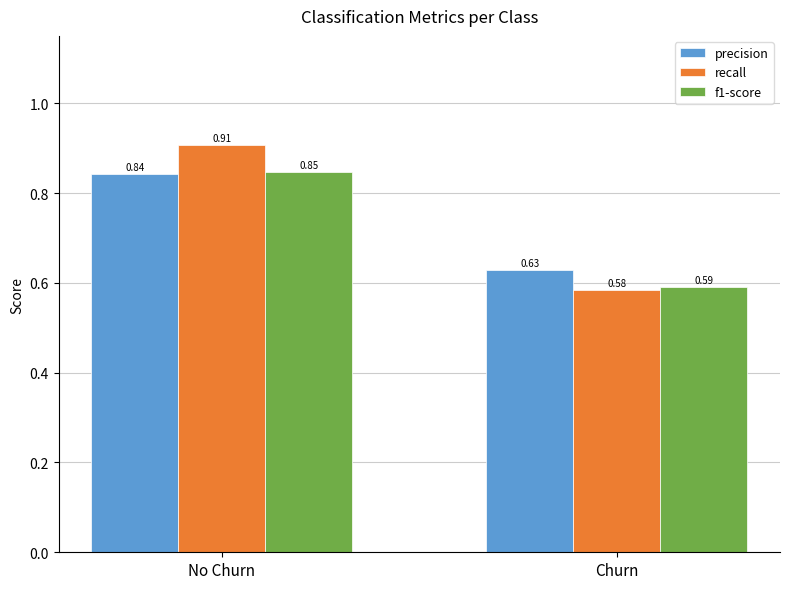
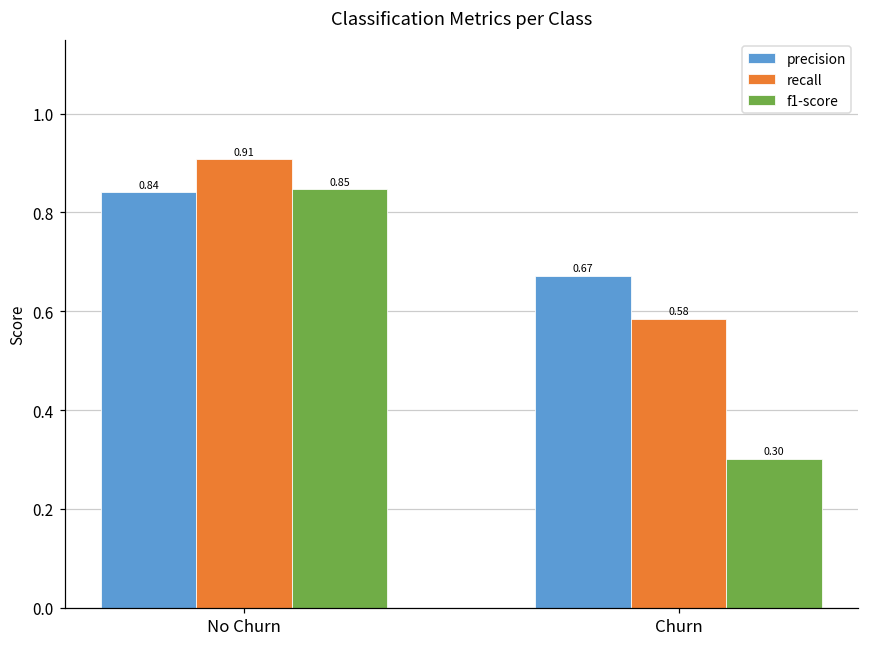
precision, Churn: 0.63 -> 0.67
f1-score, Churn: 0.59 -> 0.30
